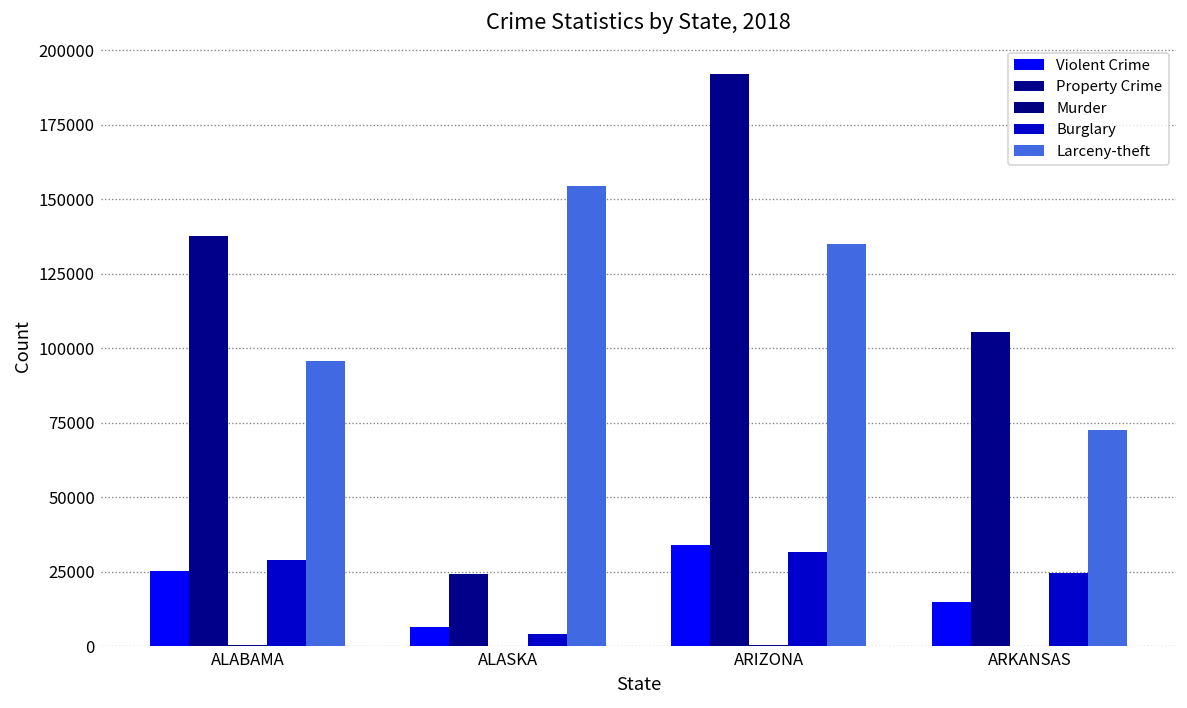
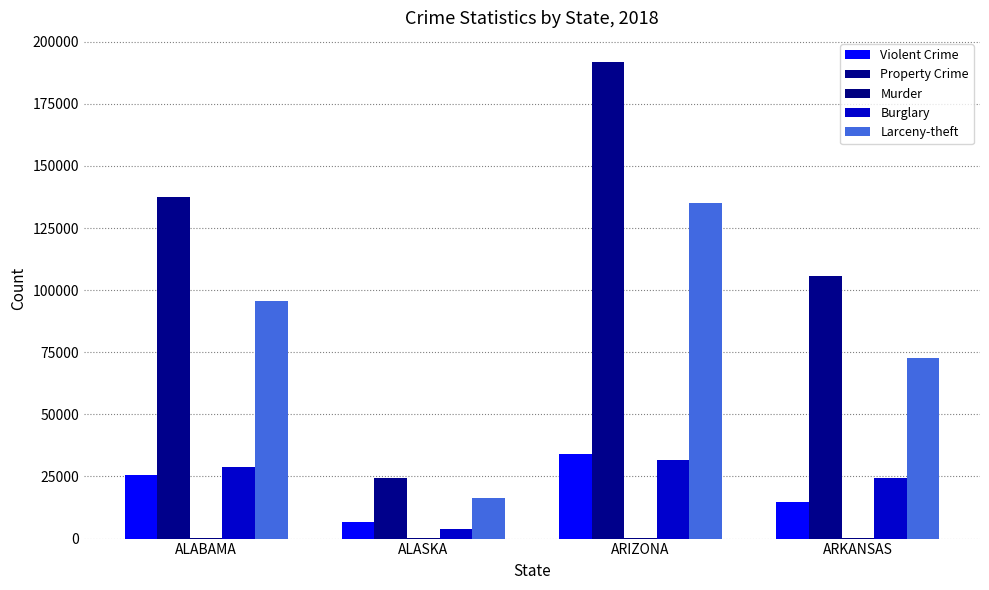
Larceny-theft, ALASKA: 154000 -> 16000
